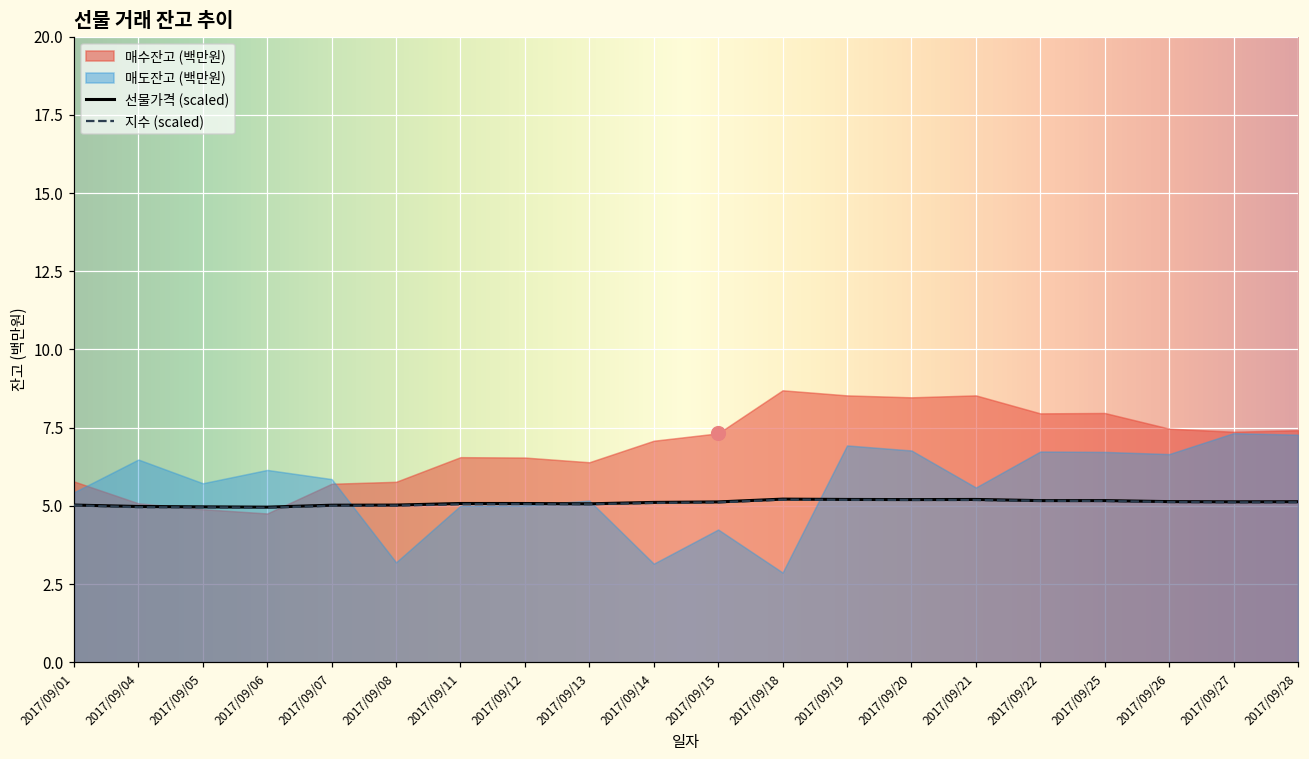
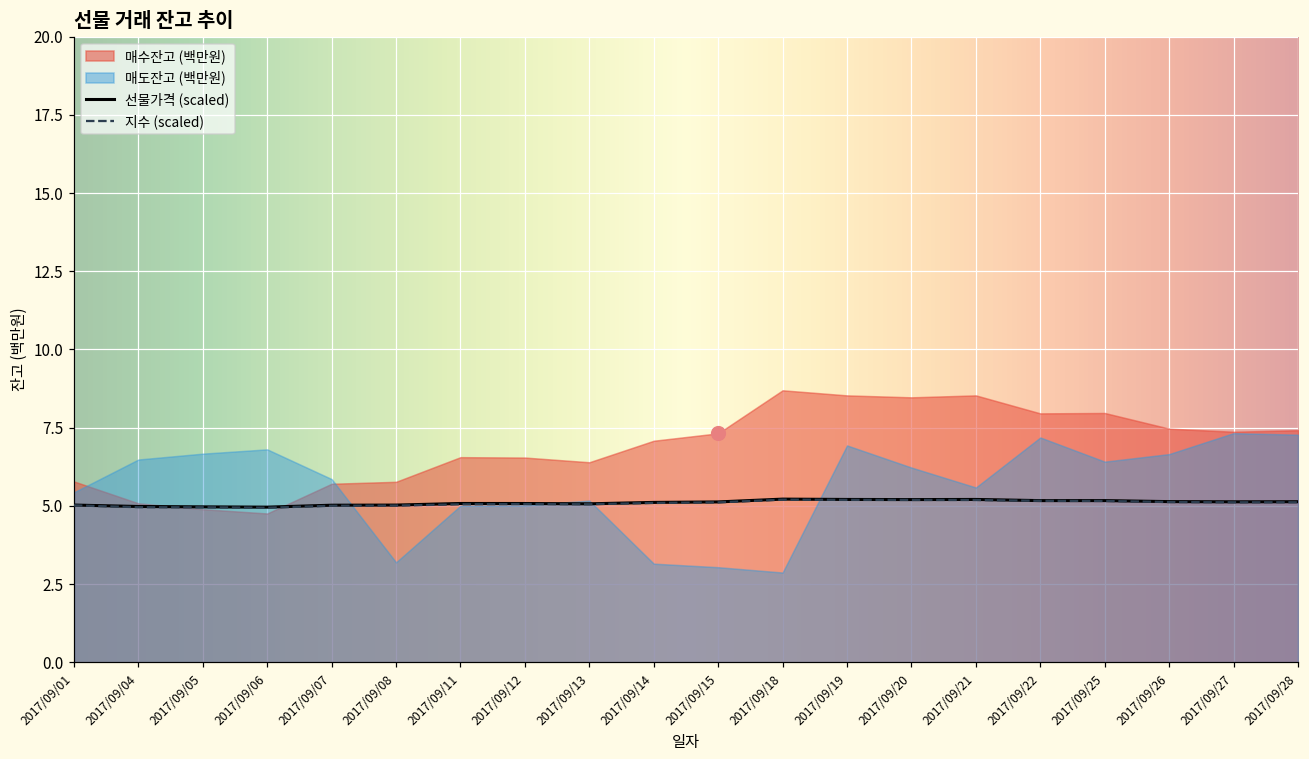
매도잔고 (백만원), 2017/09/05: 5.7 -> 6.7
매도잔고 (백만원), 2017/09/06: 6.2 -> 6.8
매도잔고 (백만원), 2017/09/15: 4.2 -> 3.0
매도잔고 (백만원), 2017/09/20: 6.8 -> 6.2
매도잔고 (백만원), 2017/09/22: 6.7 -> 7.2
매도잔고 (백만원), 2017/09/25: 6.7 -> 6.4
